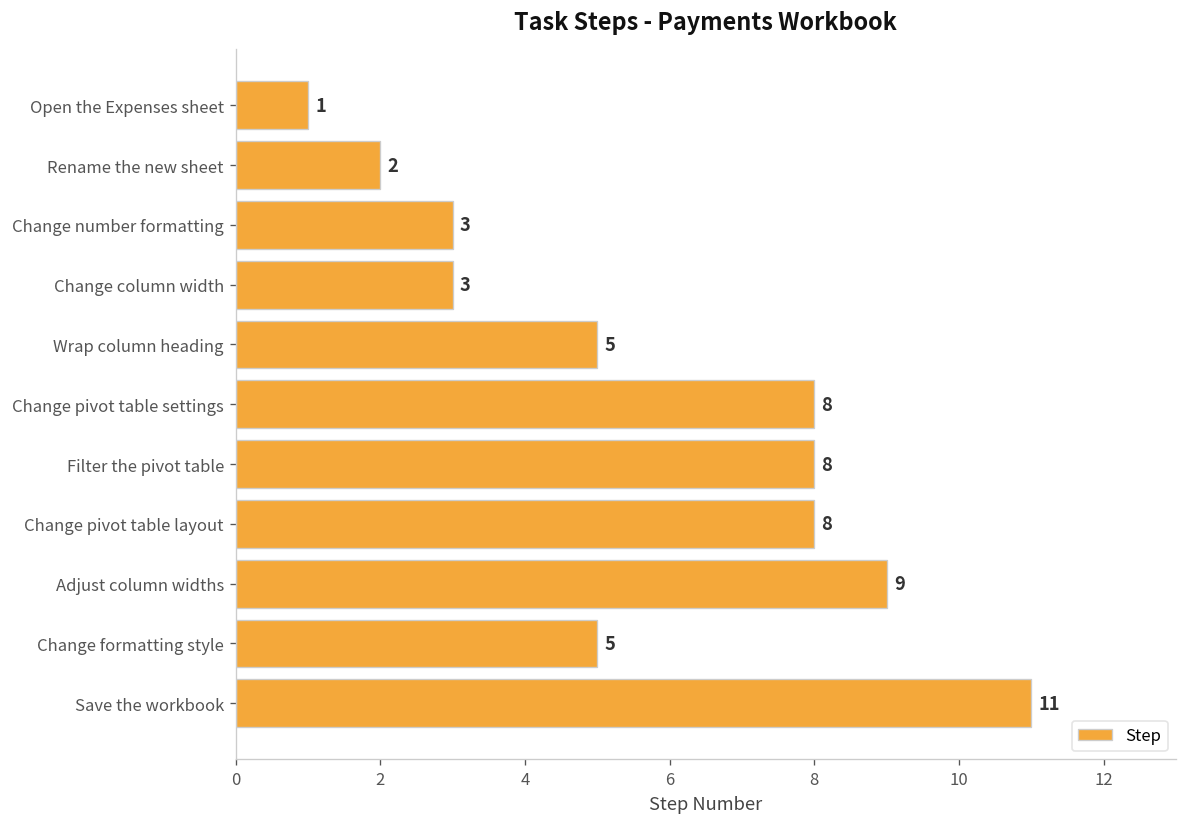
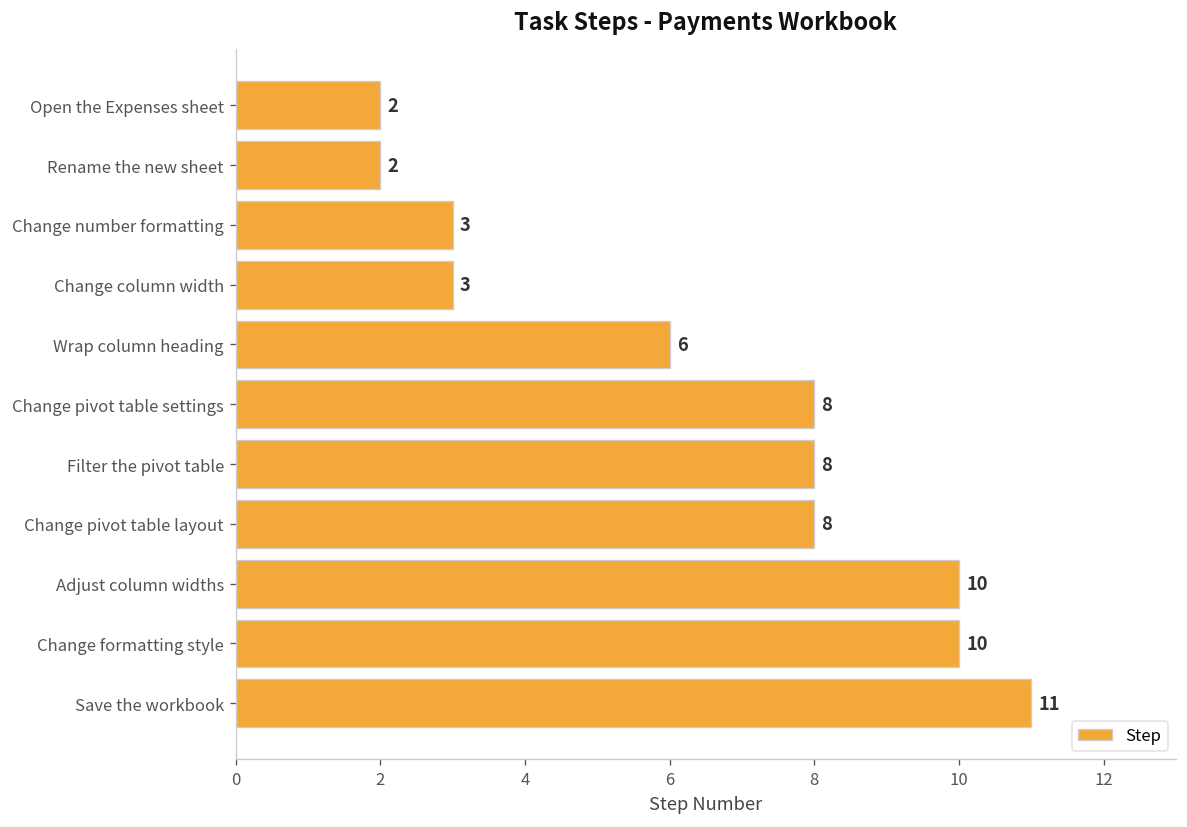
Open the Expenses sheet: 1 -> 2
Wrap column heading: 5 -> 6
Adjust column widths: 9 -> 10
Change formatting style: 5 -> 10
